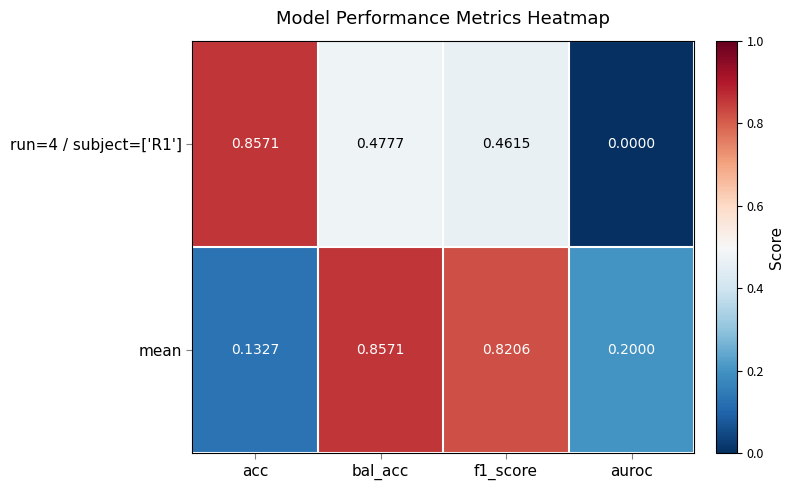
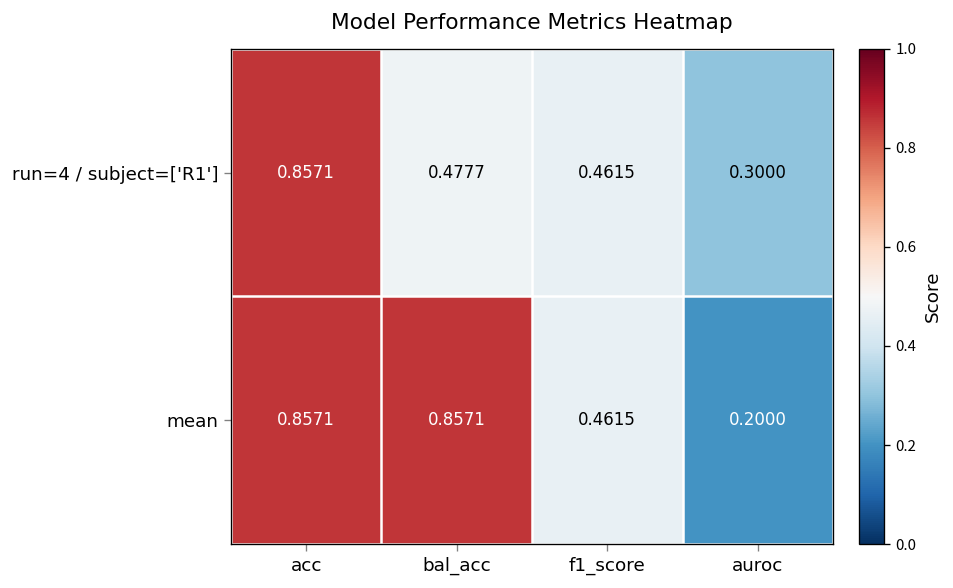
run=4 / subject=['R1'], auroc: 0.0000 -> 0.3000
mean, acc: 0.1327 -> 0.8571
mean, f1_score: 0.8206 -> 0.4615
